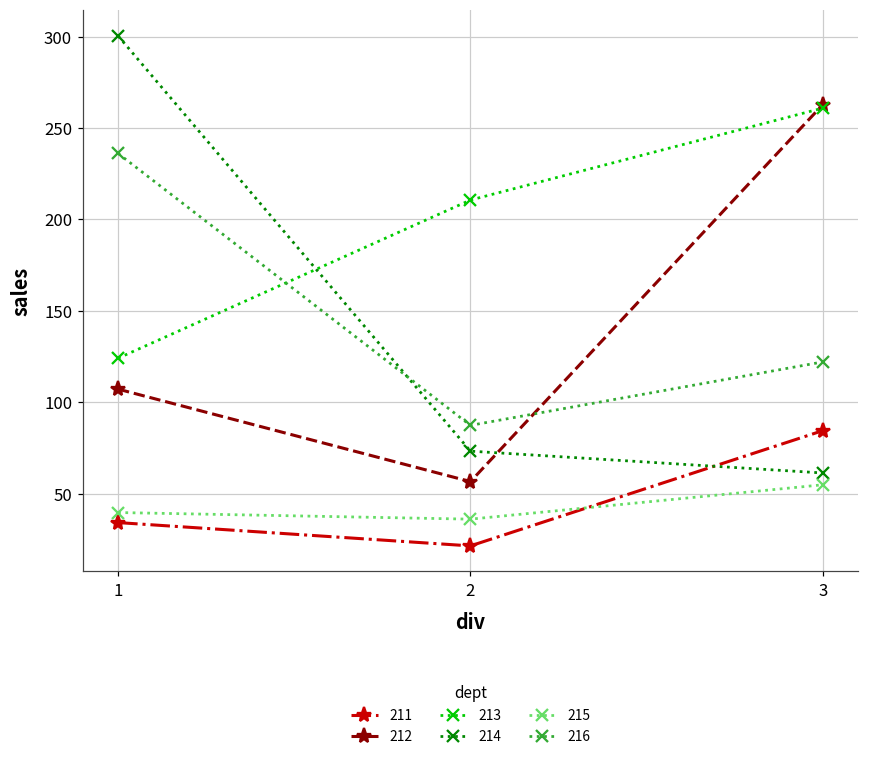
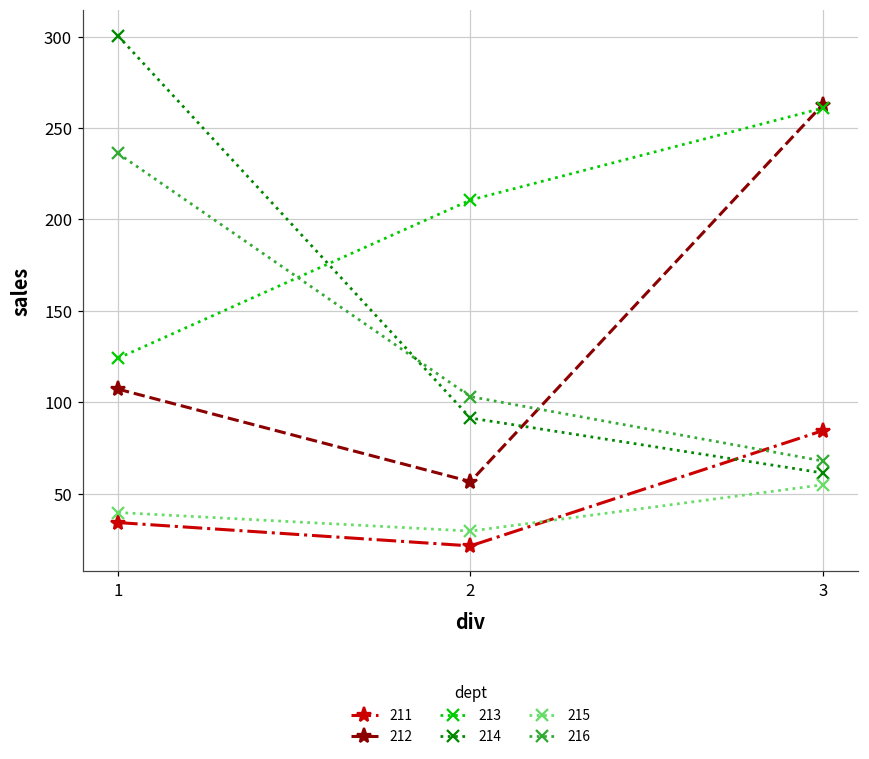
214, 2: 73 -> 91
215, 2: 36 -> 30
216, 2: 87 -> 103
216, 3: 122 -> 68
